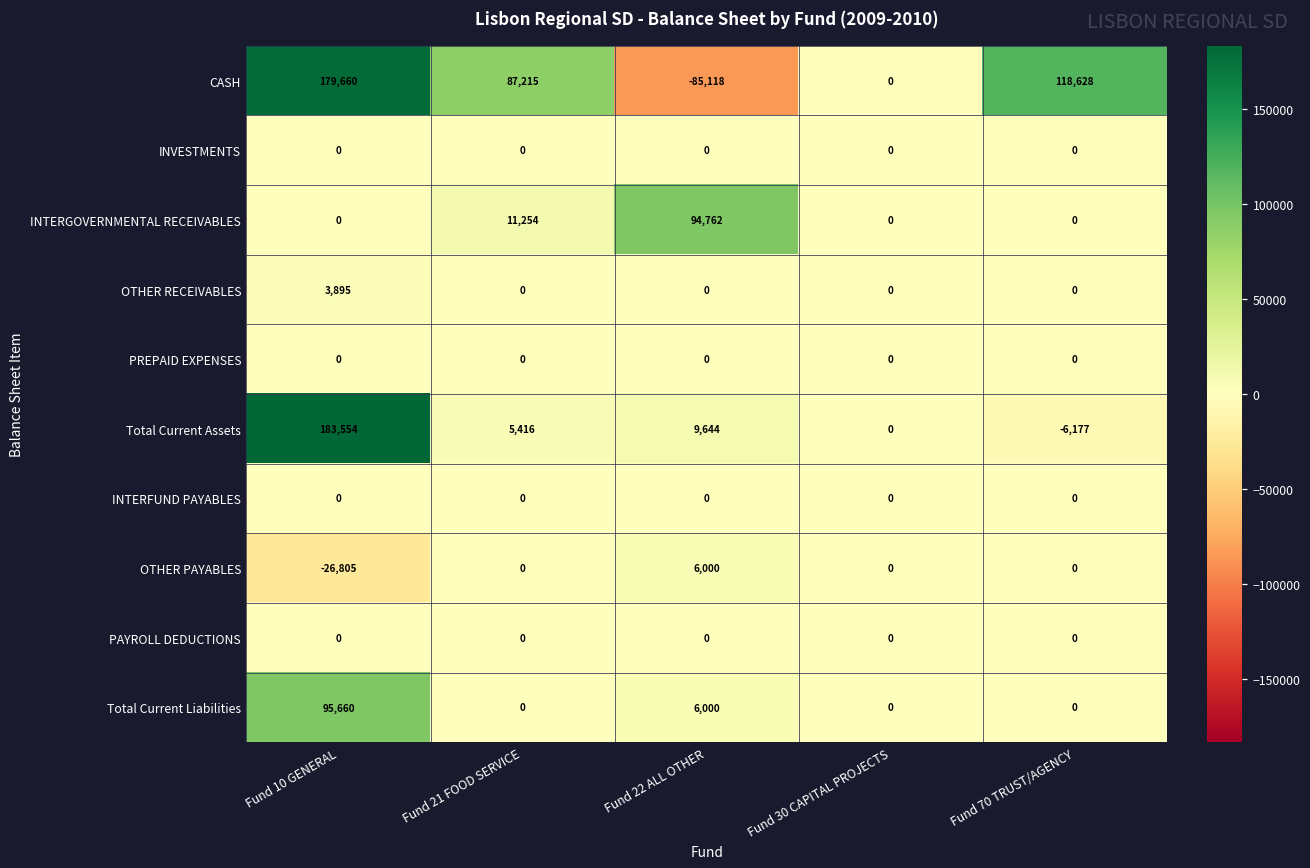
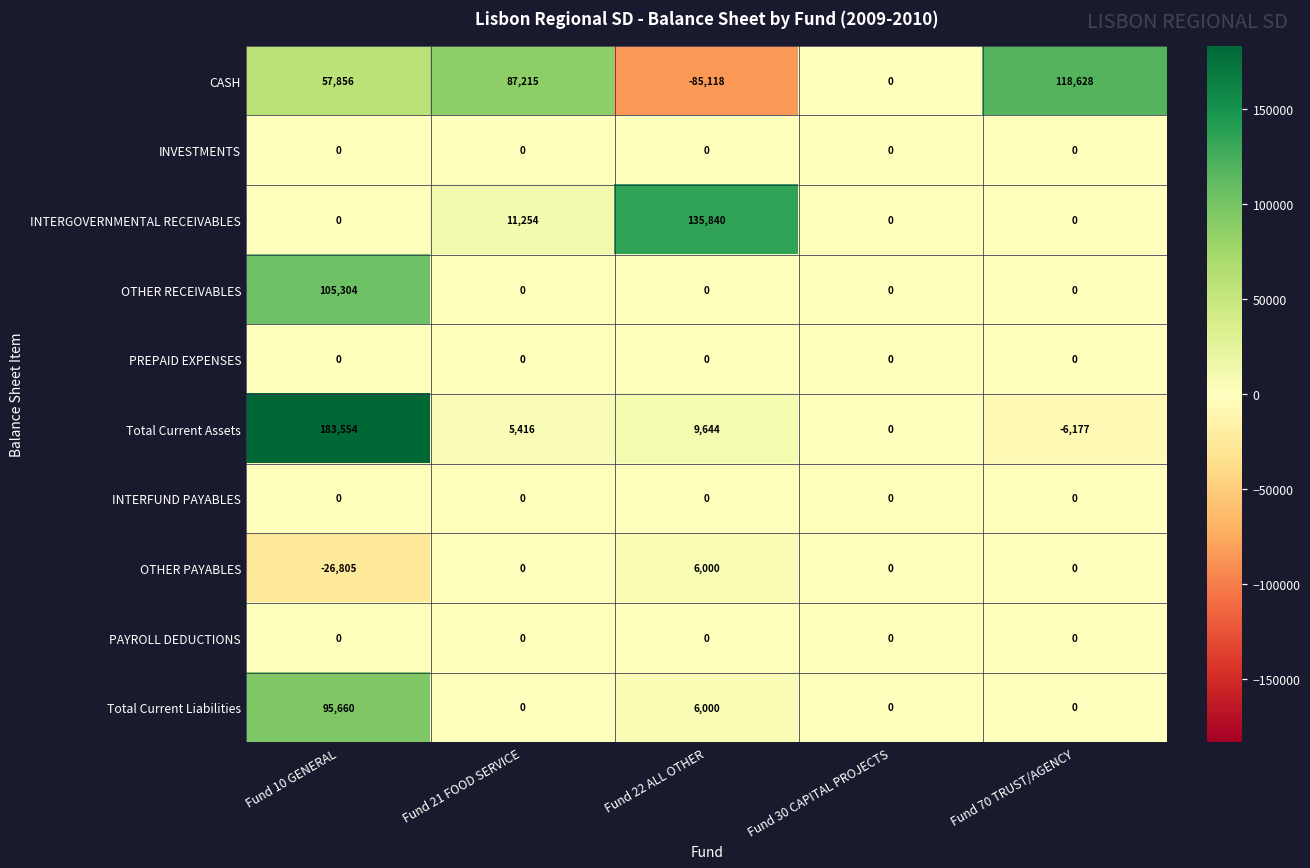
CASH, Fund 10 GENERAL: 179,660 -> 57,856
INTERGOVERNMENTAL RECEIVABLES, Fund 22 ALL OTHER: 94,762 -> 135,840
OTHER RECEIVABLES, Fund 10 GENERAL: 3,895 -> 105,304
